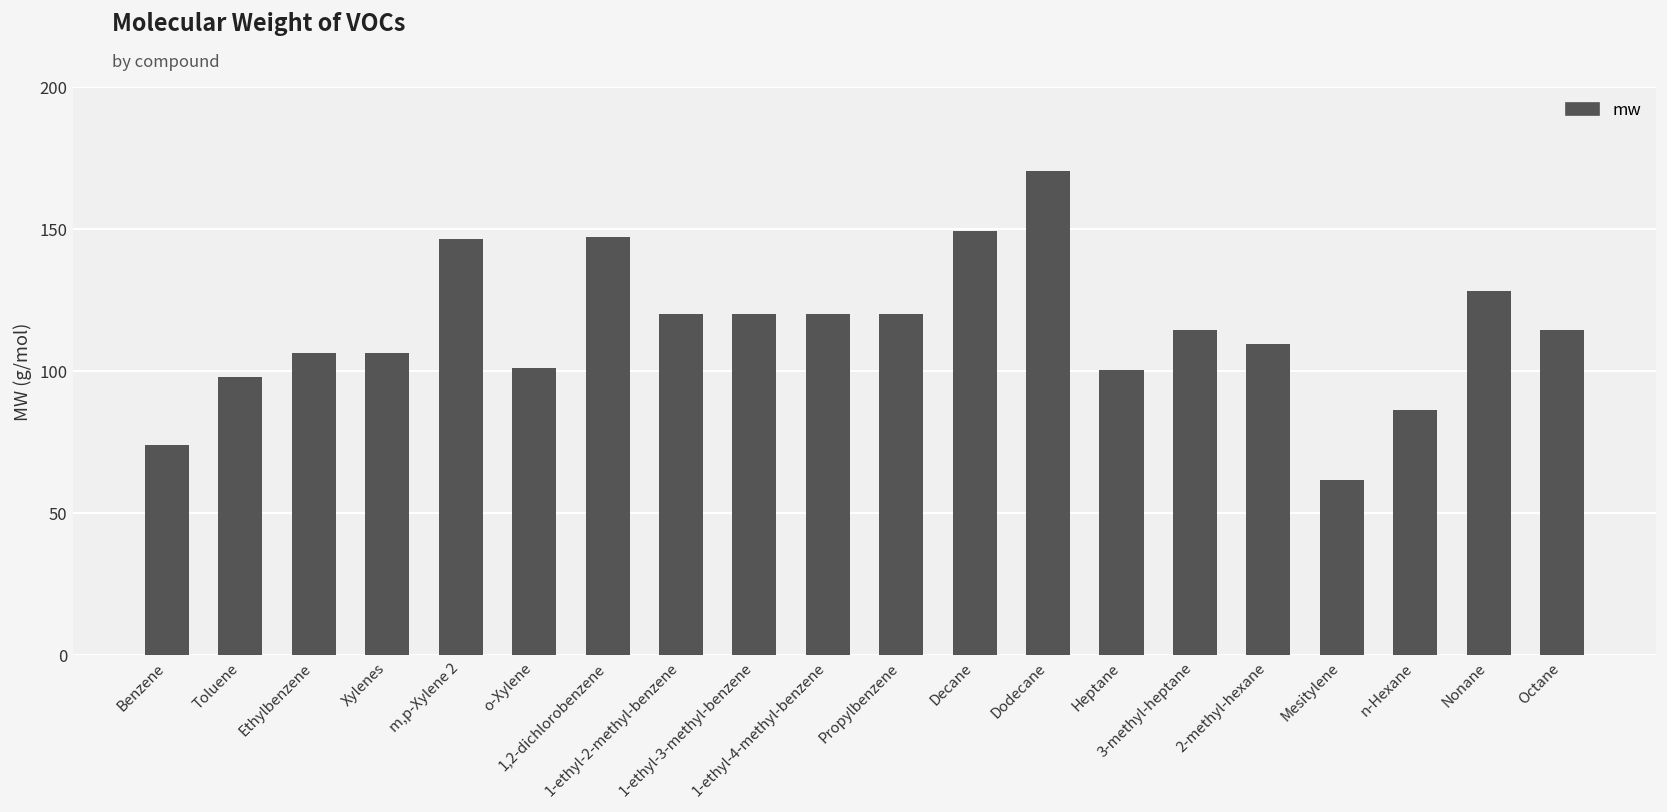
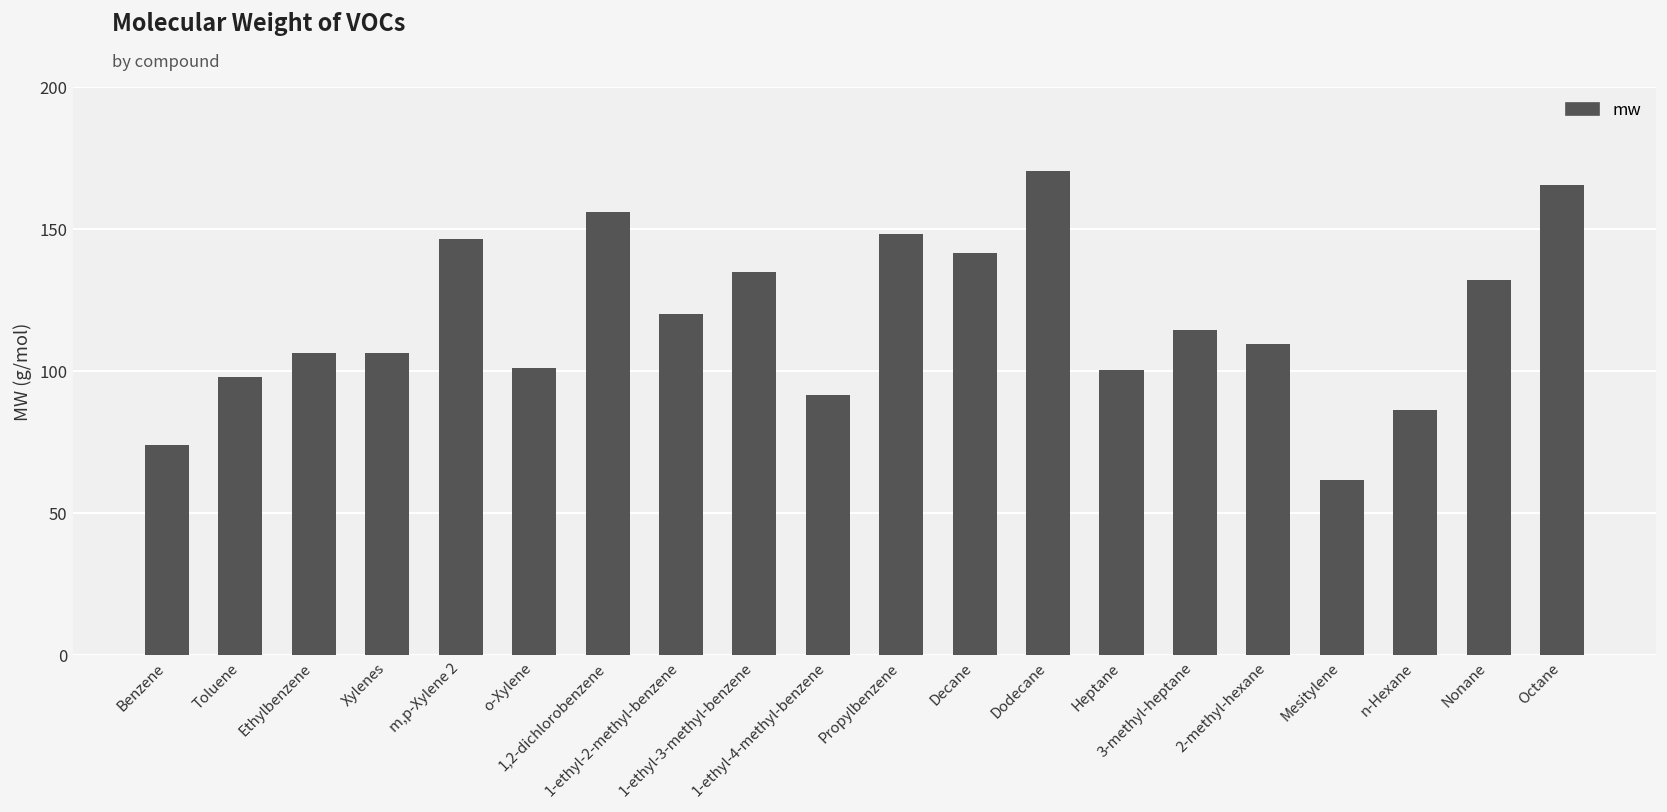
1,2-dichlorobenzene: 147 -> 156
1-ethyl-3-methyl-benzene: 120 -> 135
1-ethyl-4-methyl-benzene: 120 -> 91
Propylbenzene: 120 -> 148
Decane: 149 -> 141
Nonane: 128 -> 132
Octane: 114 -> 166
